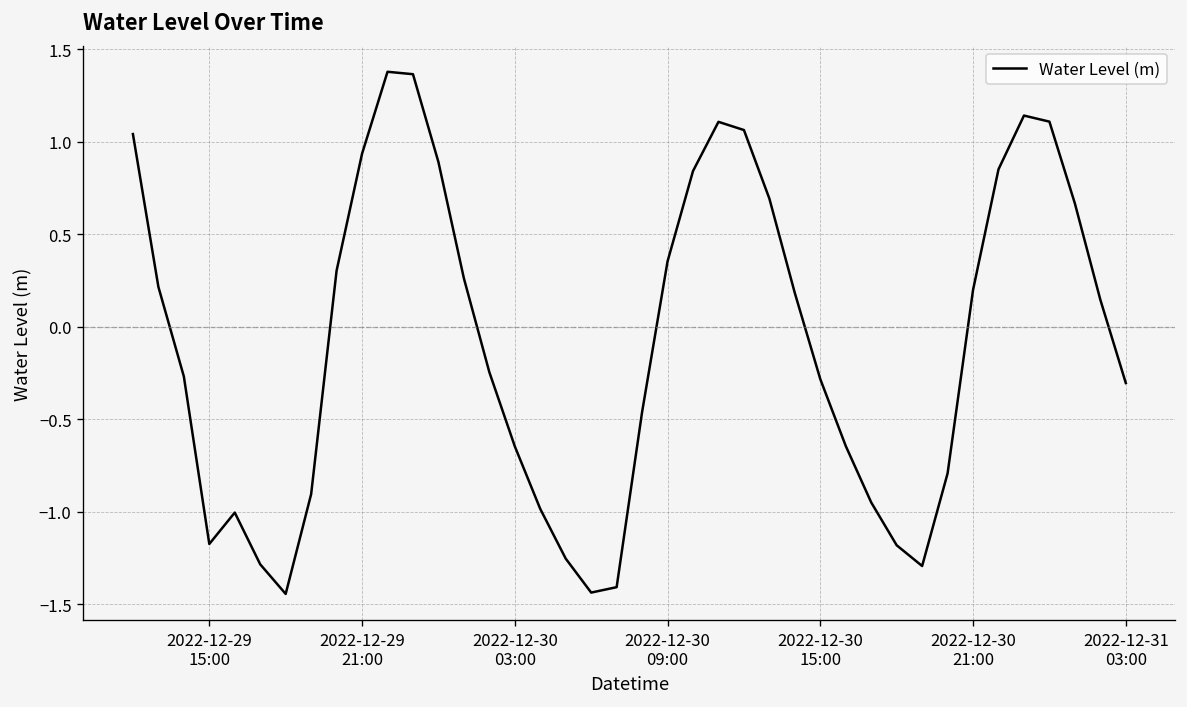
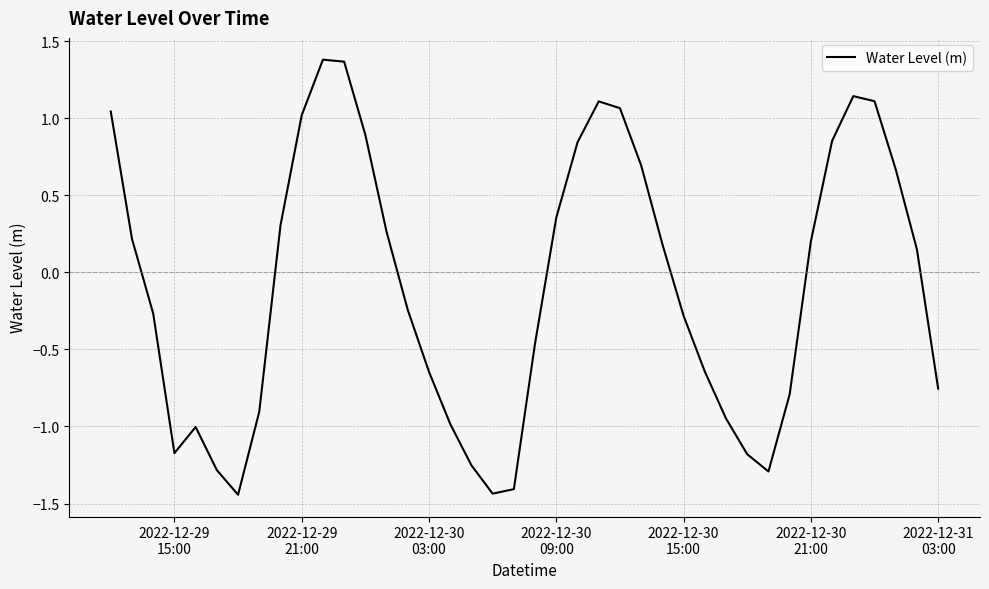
2022-12-29 21:00: 0.94 -> 1.02
2022-12-31 03:00: -0.30 -> -0.75
